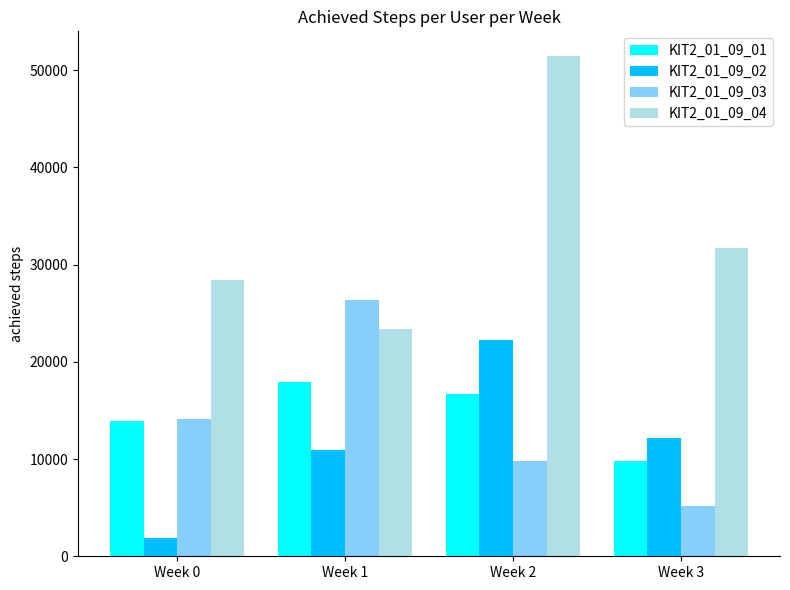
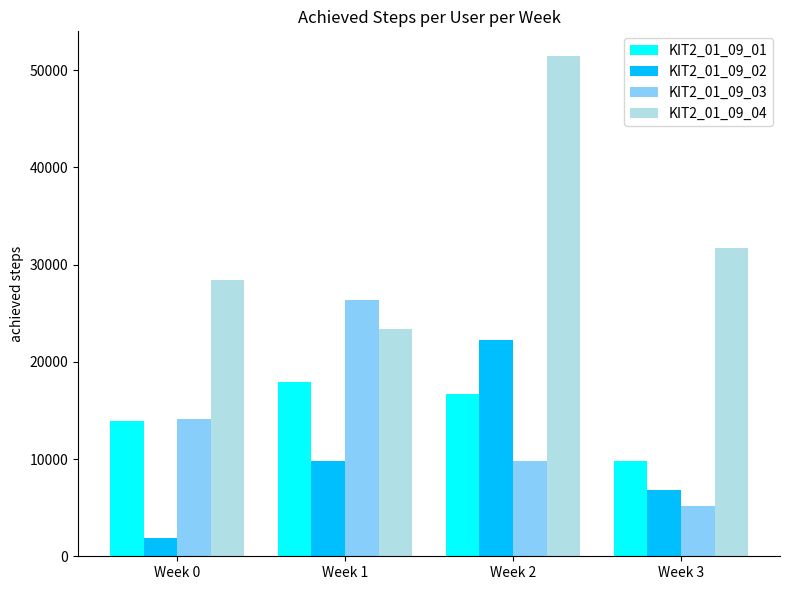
KIT2_01_09_02, Week 1: 11000 -> 10000
KIT2_01_09_02, Week 3: 12000 -> 7000
